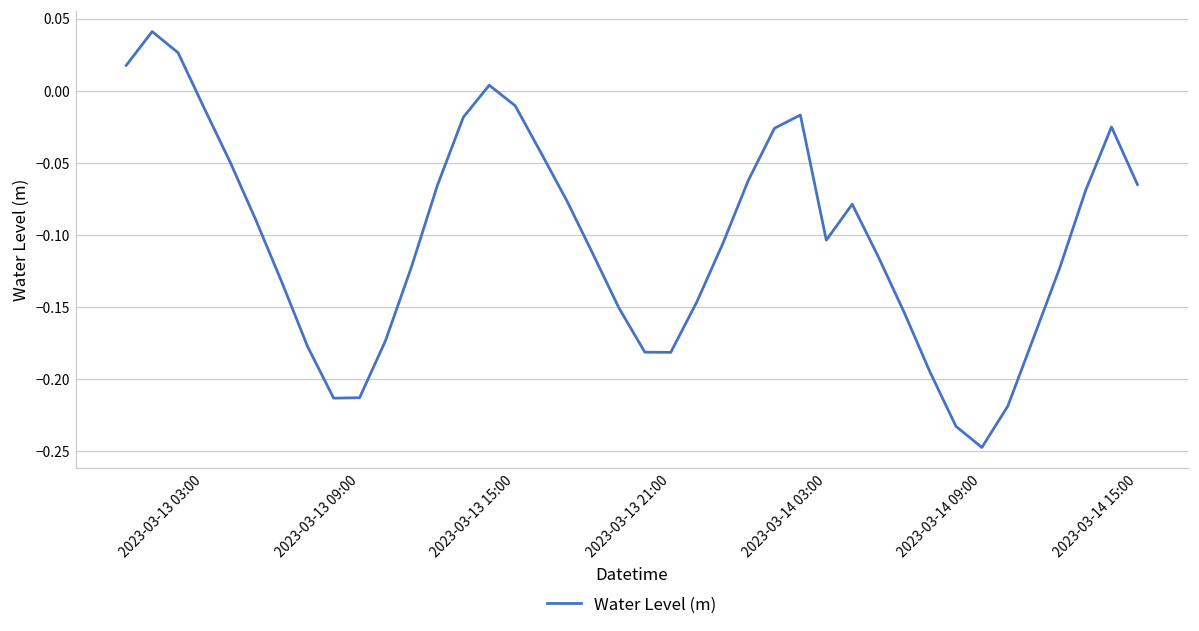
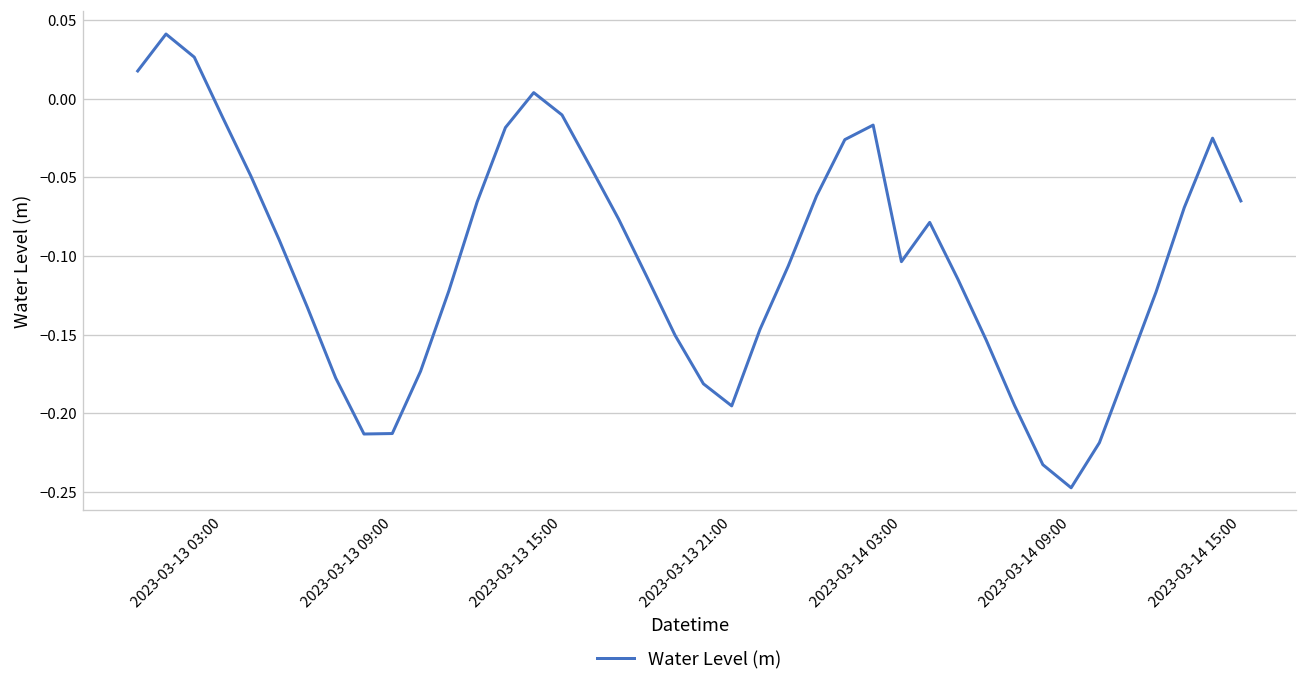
2023-03-13 21:00: -0.181 -> -0.195
